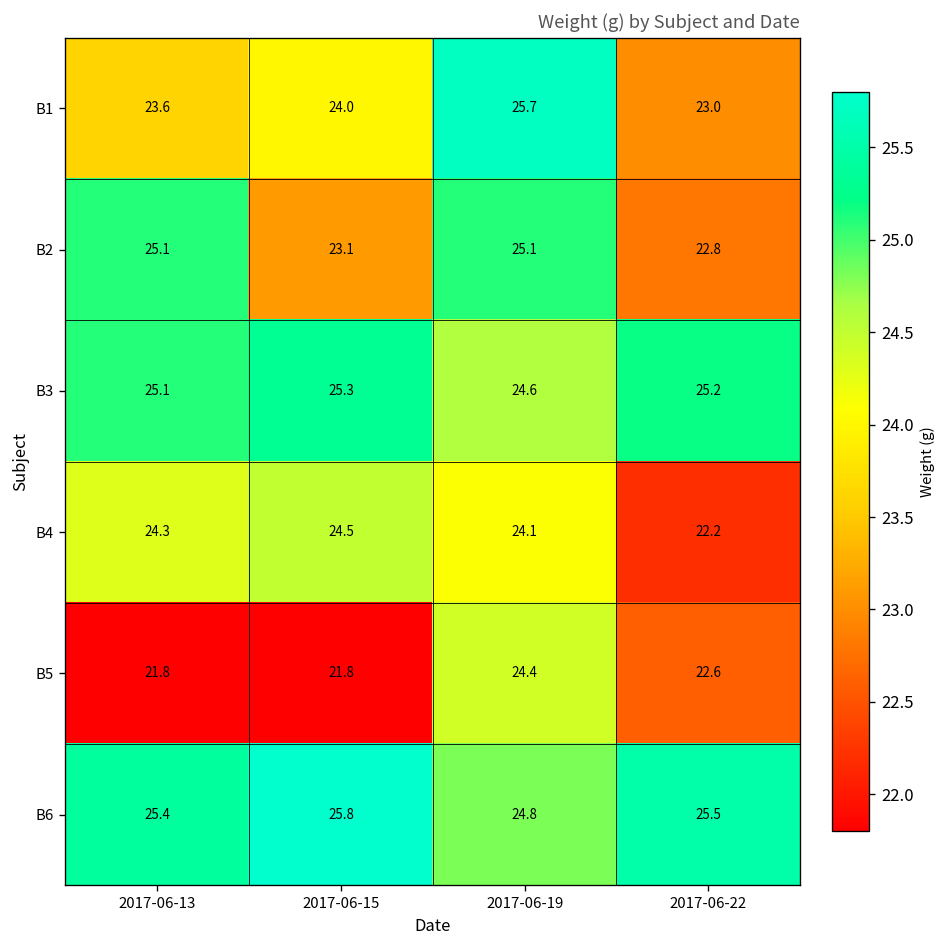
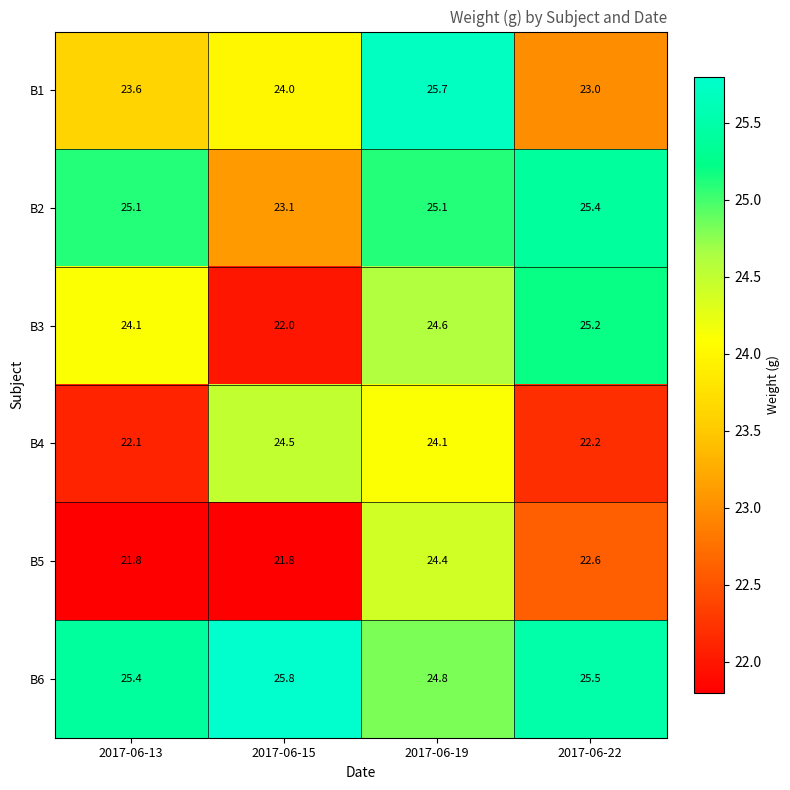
B2, 2017-06-22: 22.8 -> 25.4
B3, 2017-06-13: 25.1 -> 24.1
B3, 2017-06-15: 25.3 -> 22.0
B4, 2017-06-13: 24.3 -> 22.1
